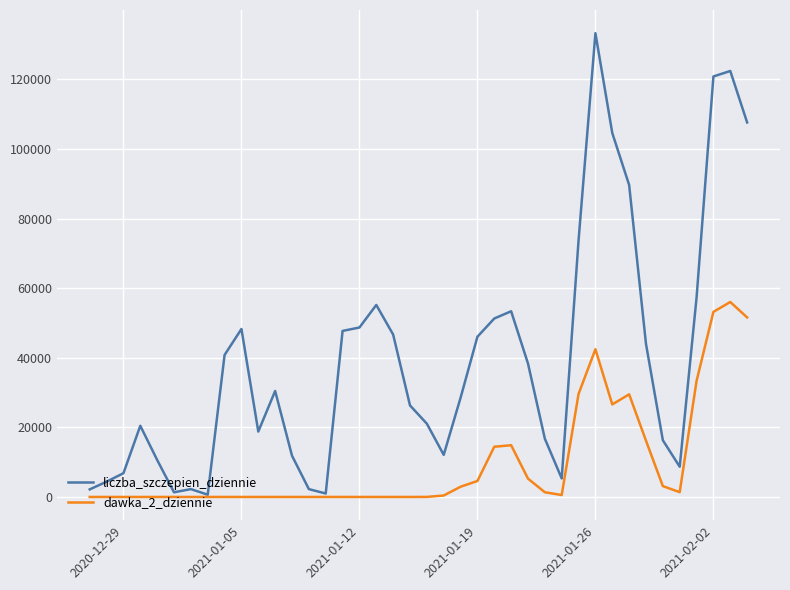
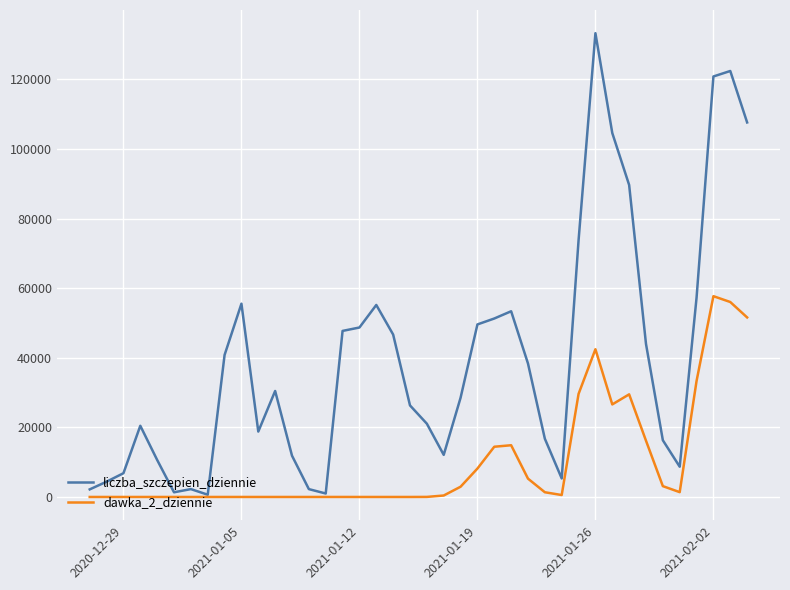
liczba_szczepien_dziennie, 2021-01-05: 48000 -> 56000
liczba_szczepien_dziennie, 2021-01-19: 46000 -> 50000
dawka_2_dziennie, 2021-01-19: 5000 -> 8000
dawka_2_dziennie, 2021-02-02: 53000 -> 58000
